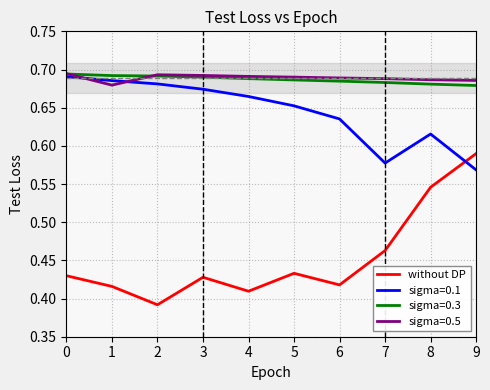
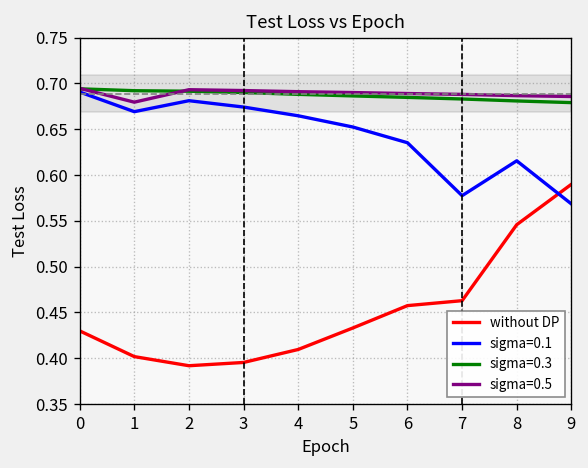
without DP, 1: 0.42 -> 0.40
sigma=0.1, 1: 0.69 -> 0.67
without DP, 3: 0.43 -> 0.40
without DP, 6: 0.42 -> 0.46
